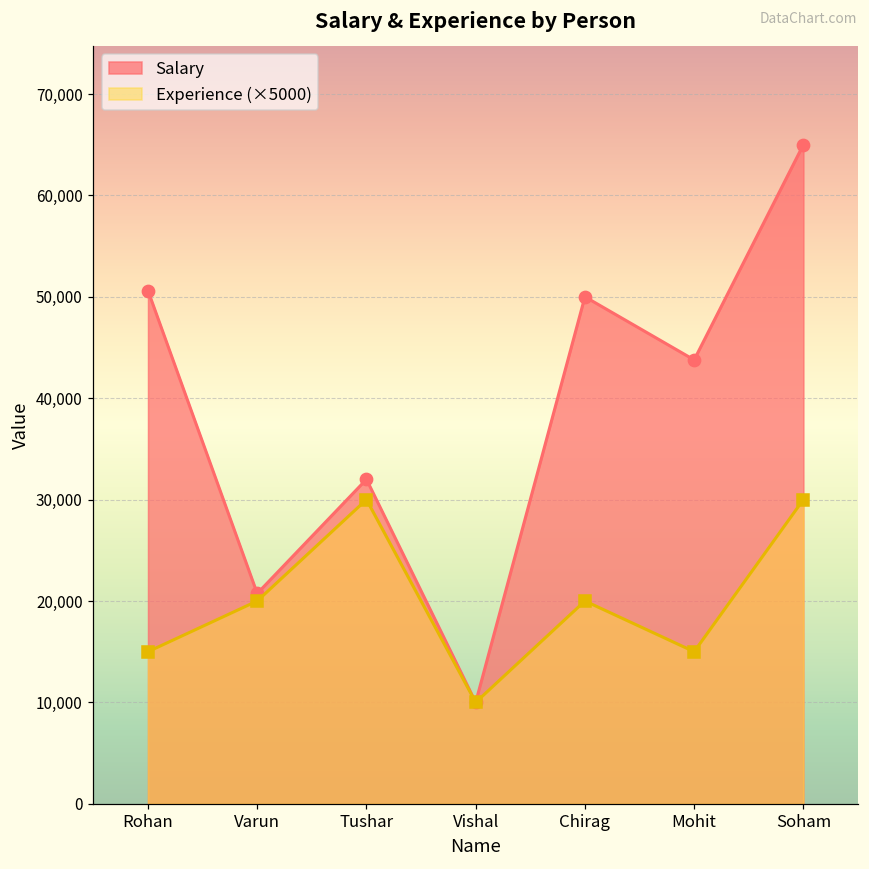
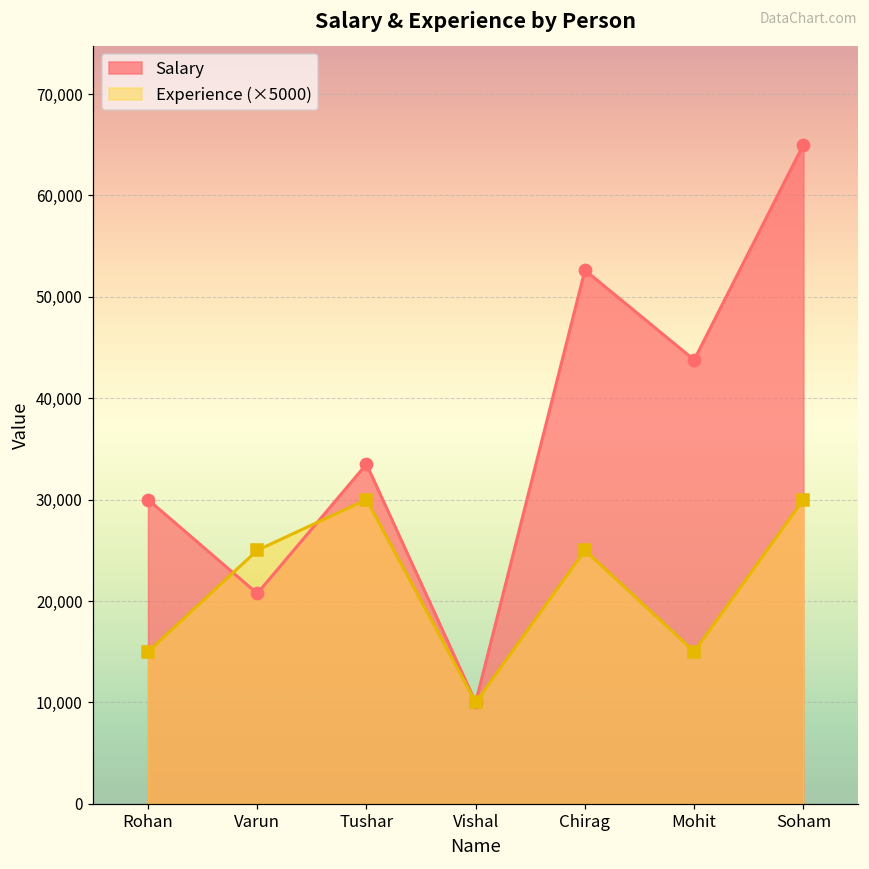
Salary, Rohan: 51,000 -> 30,000
Experience (×5000), Varun: 20,000 -> 25,000
Salary, Tushar: 32,000 -> 33,000
Salary, Chirag: 50,000 -> 53,000
Experience (×5000), Chirag: 20,000 -> 25,000
